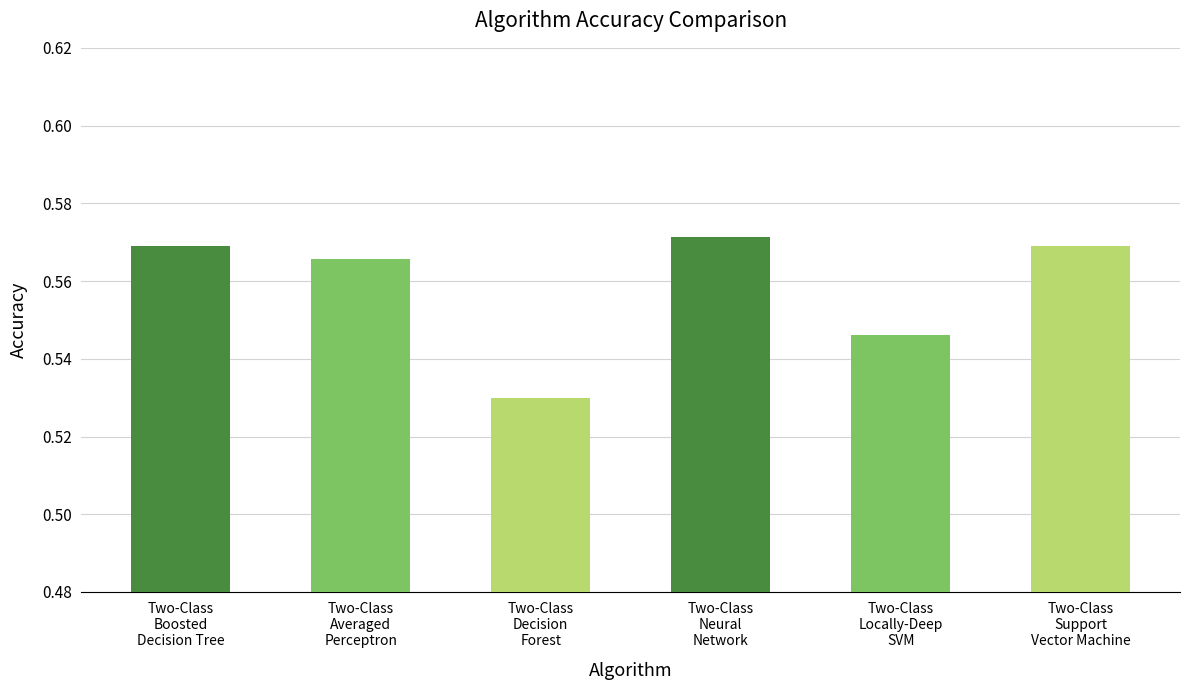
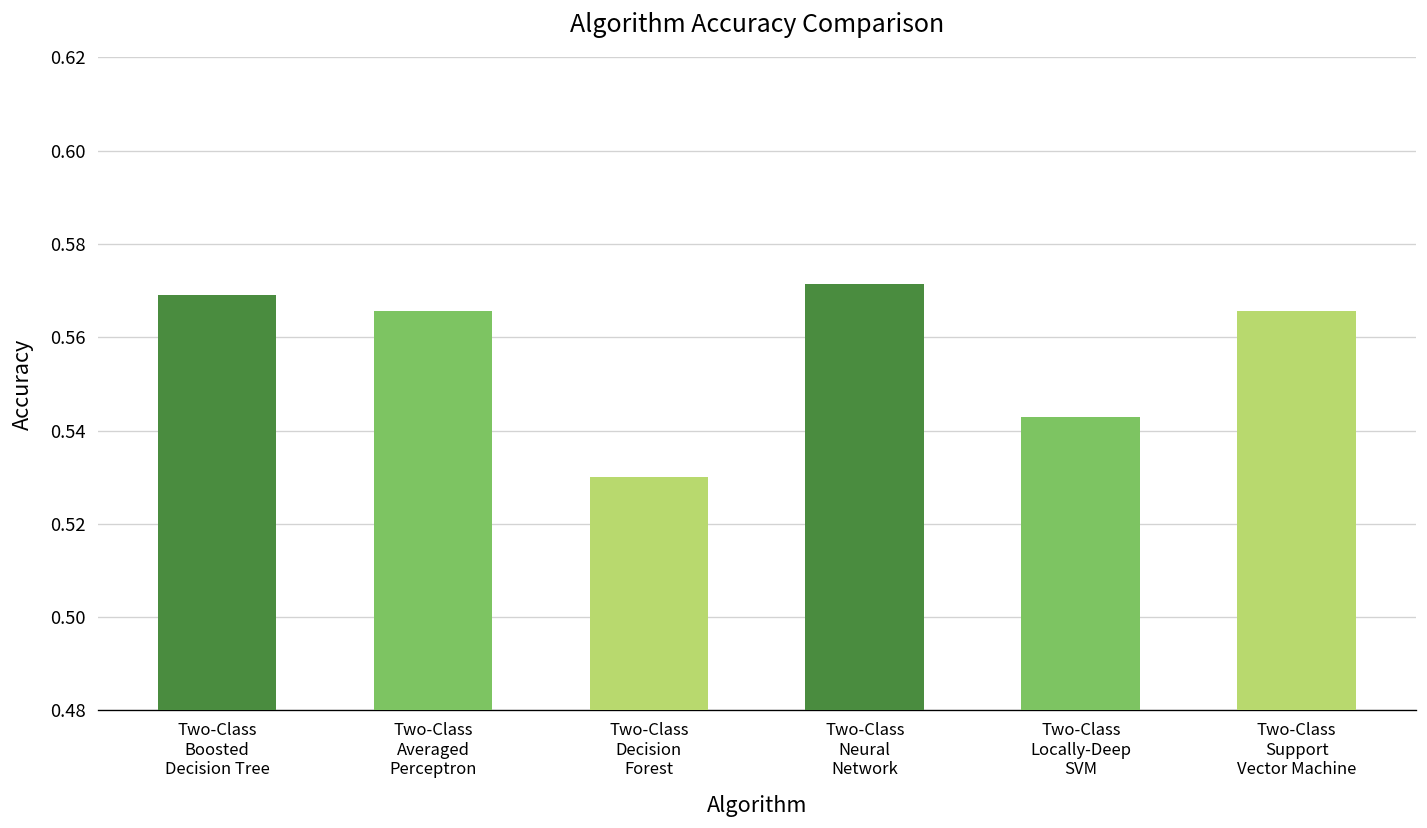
Two-Class Locally-Deep SVM: 0.546 -> 0.543
Two-Class Support Vector Machine: 0.569 -> 0.566
